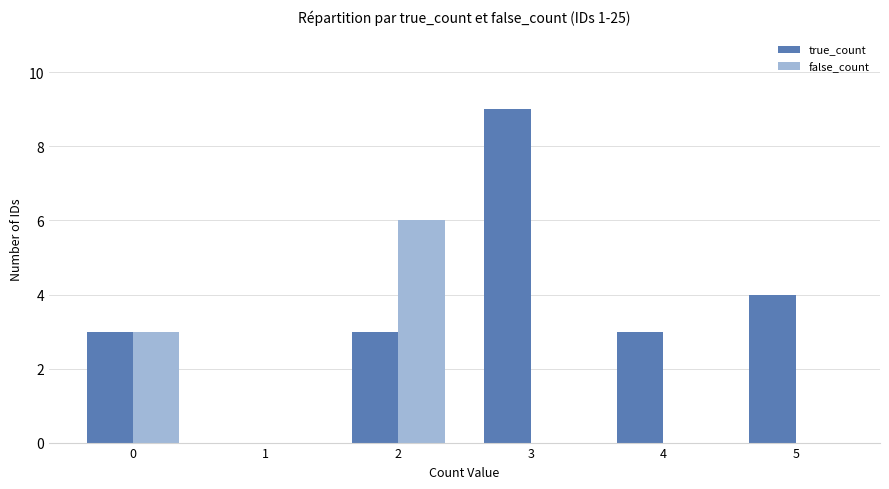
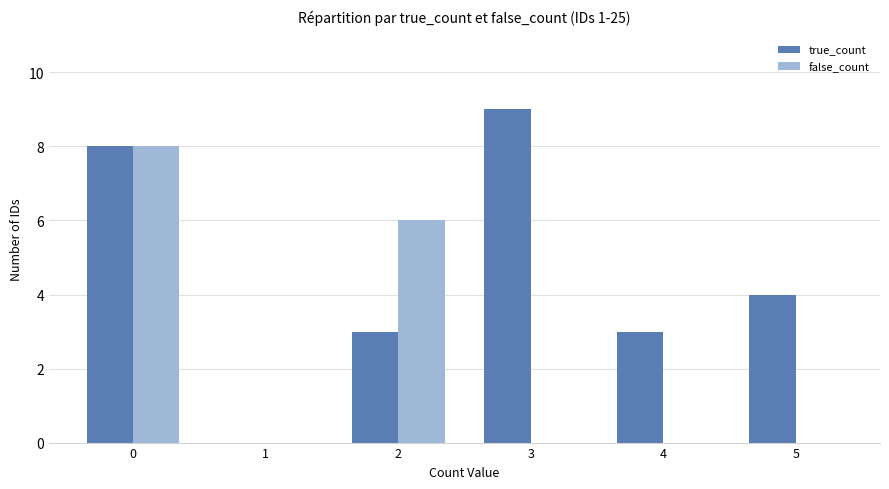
true_count, 0: 3 -> 8
false_count, 0: 3 -> 8
